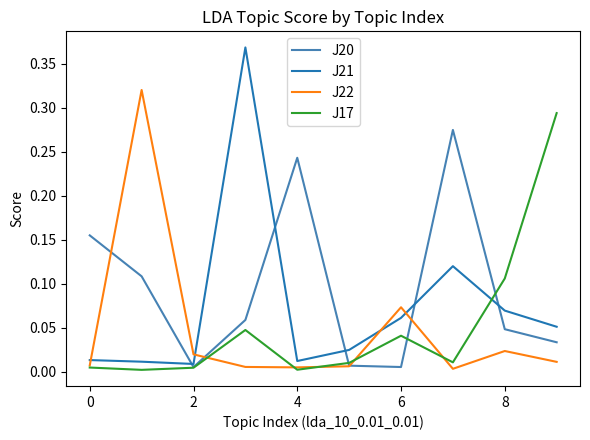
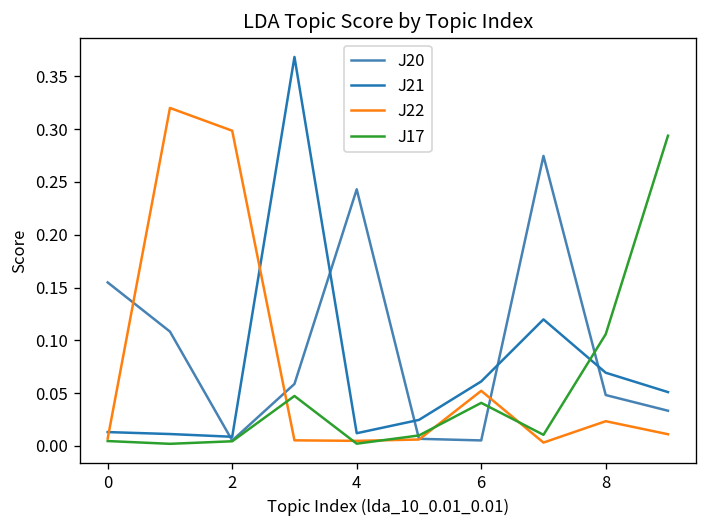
J22, 2: 0.02 -> 0.30
J22, 6: 0.07 -> 0.05
